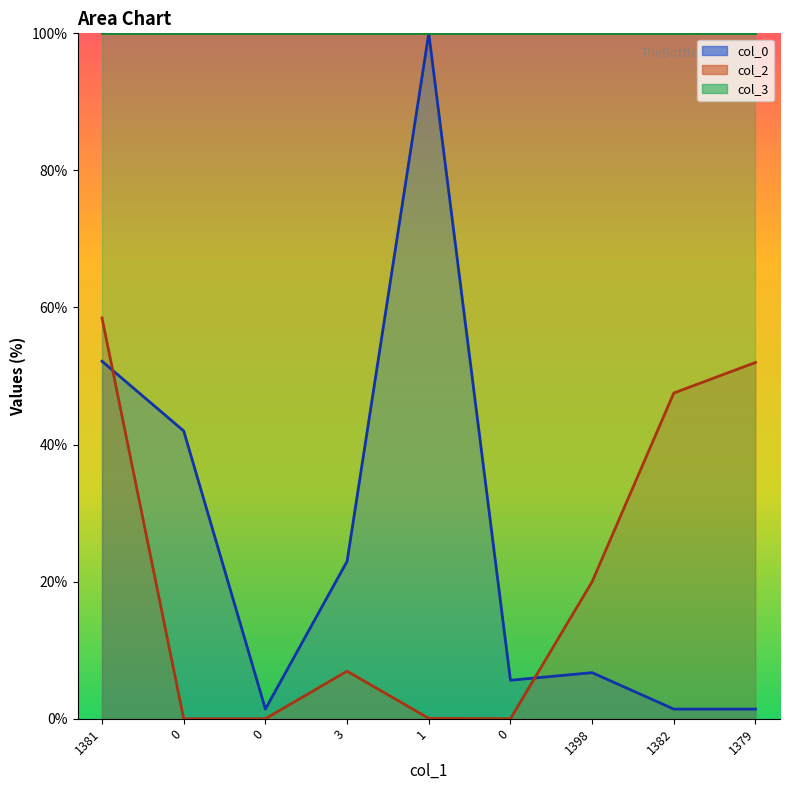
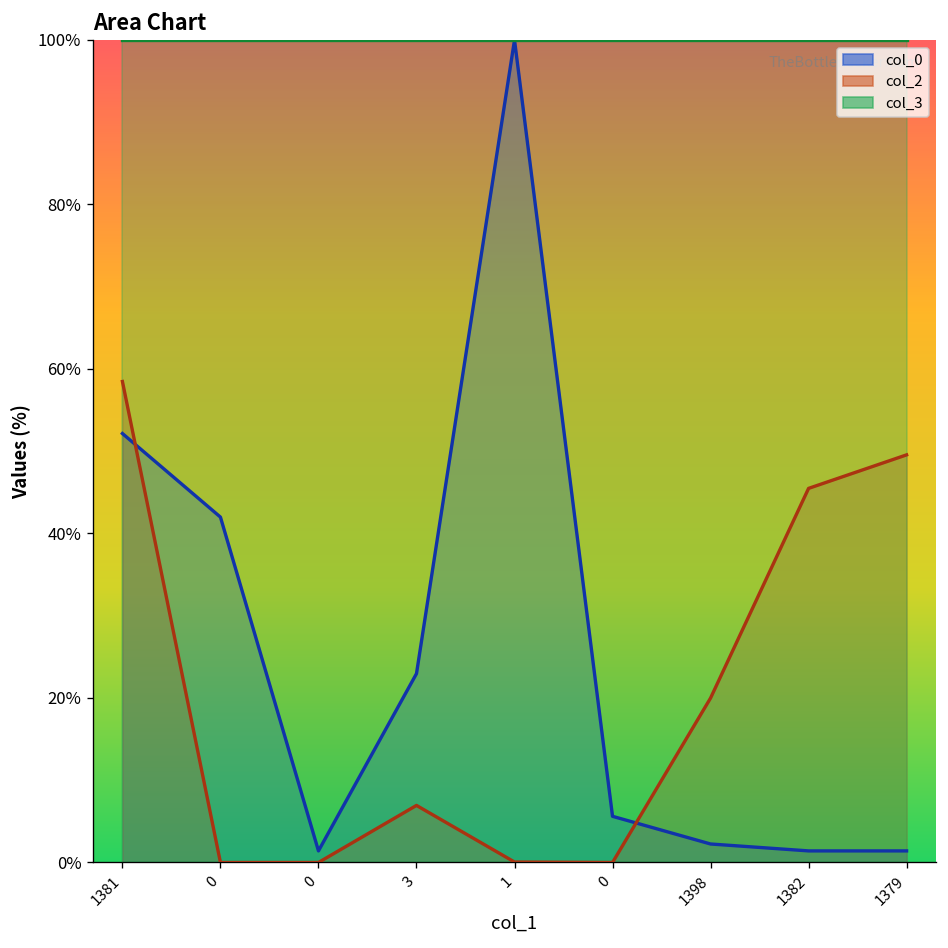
col_0, 1398: 7% -> 2%
col_2, 1382: 48% -> 45%
col_2, 1379: 52% -> 50%
